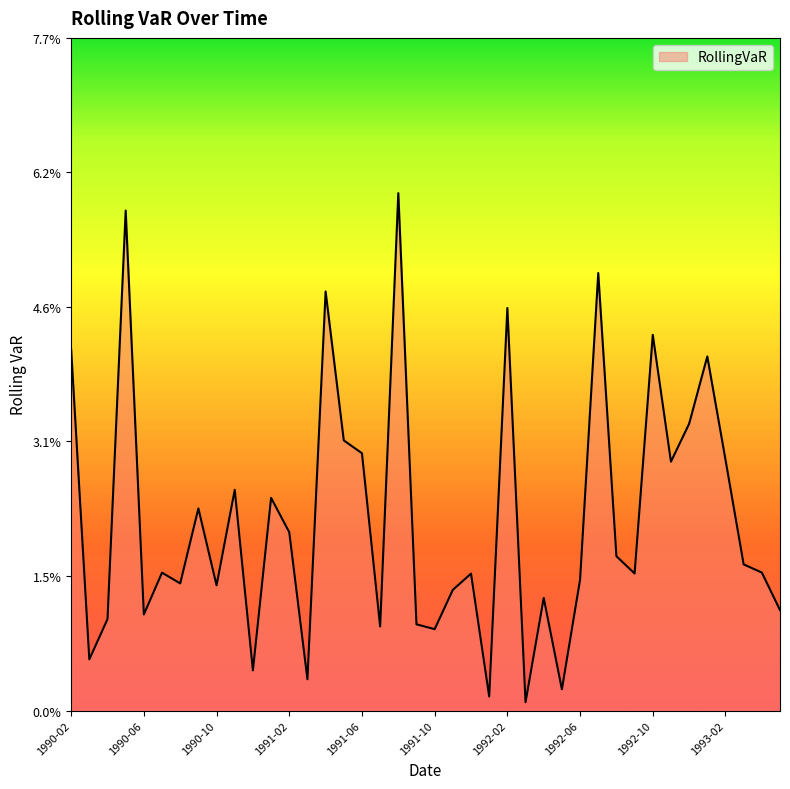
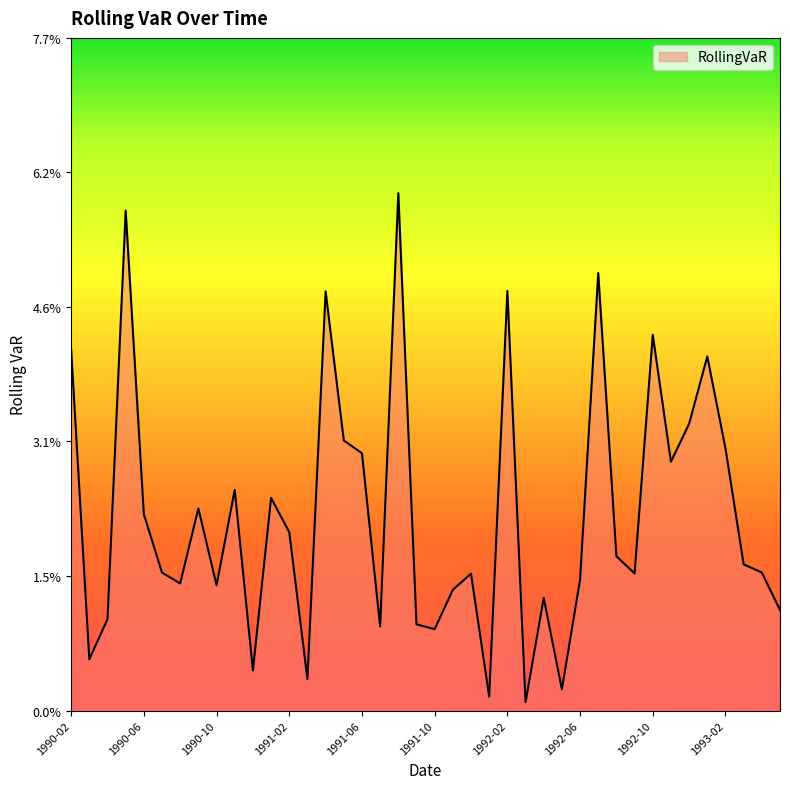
1990-06: 1.1% -> 2.3%
1992-02: 4.6% -> 4.8%
1993-02: 2.9% -> 3.0%
